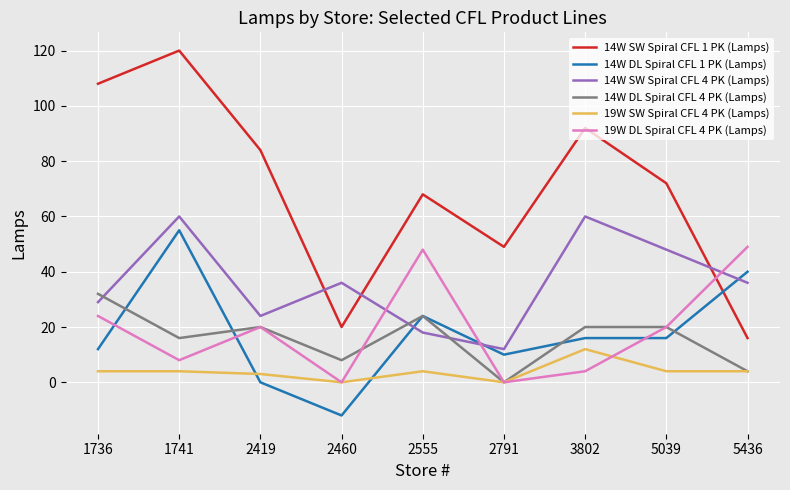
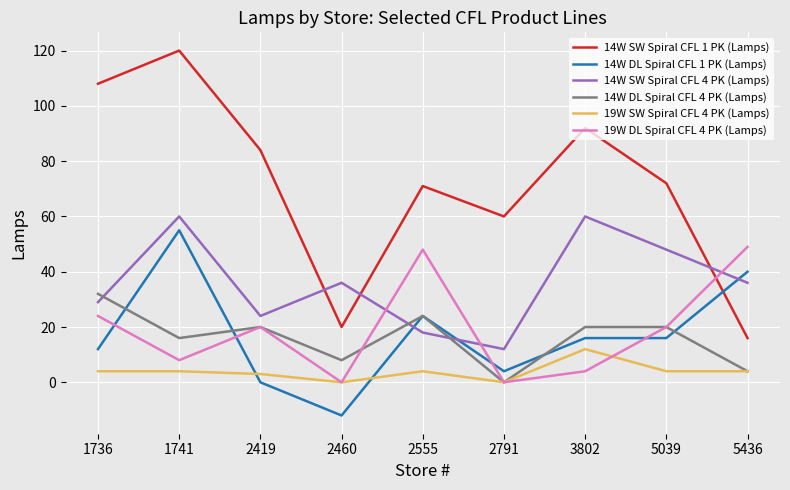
14W SW Spiral CFL 1 PK (Lamps), 2555: 68 -> 71
14W SW Spiral CFL 1 PK (Lamps), 2791: 49 -> 60
14W DL Spiral CFL 1 PK (Lamps), 2791: 10 -> 4
